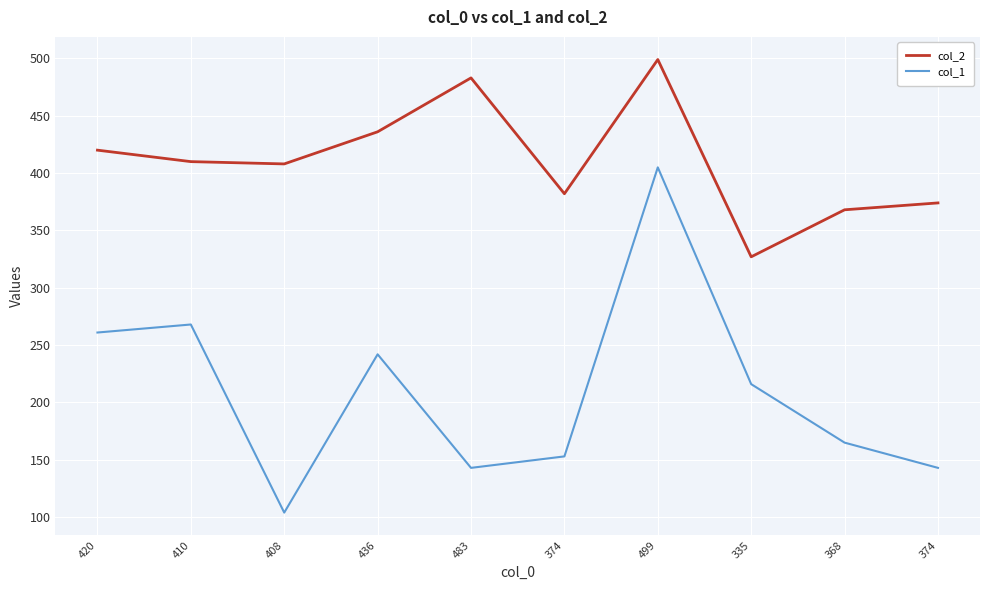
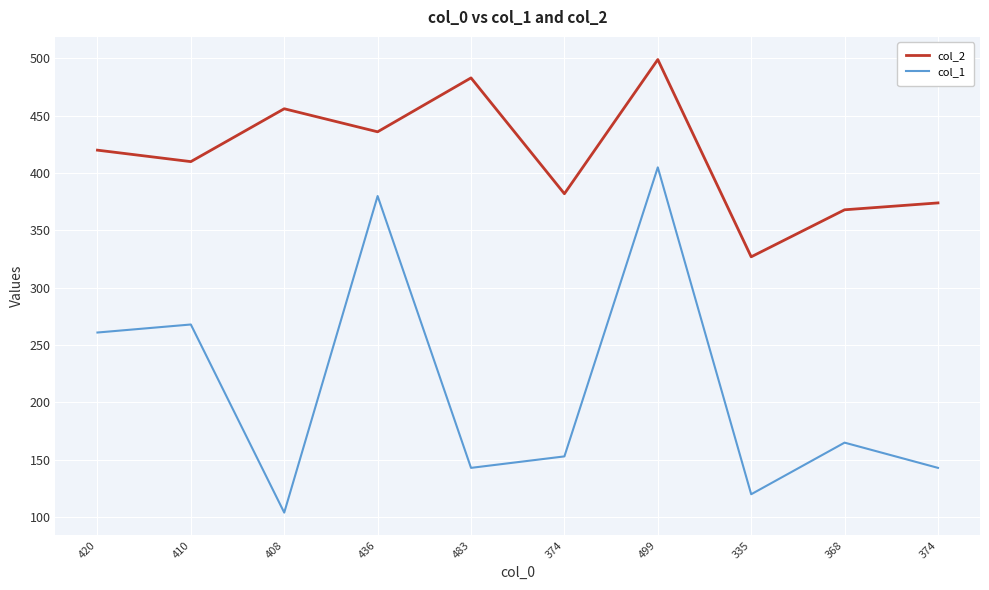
col_2, 408: 408 -> 456
col_1, 436: 242 -> 380
col_1, 335: 216 -> 120
